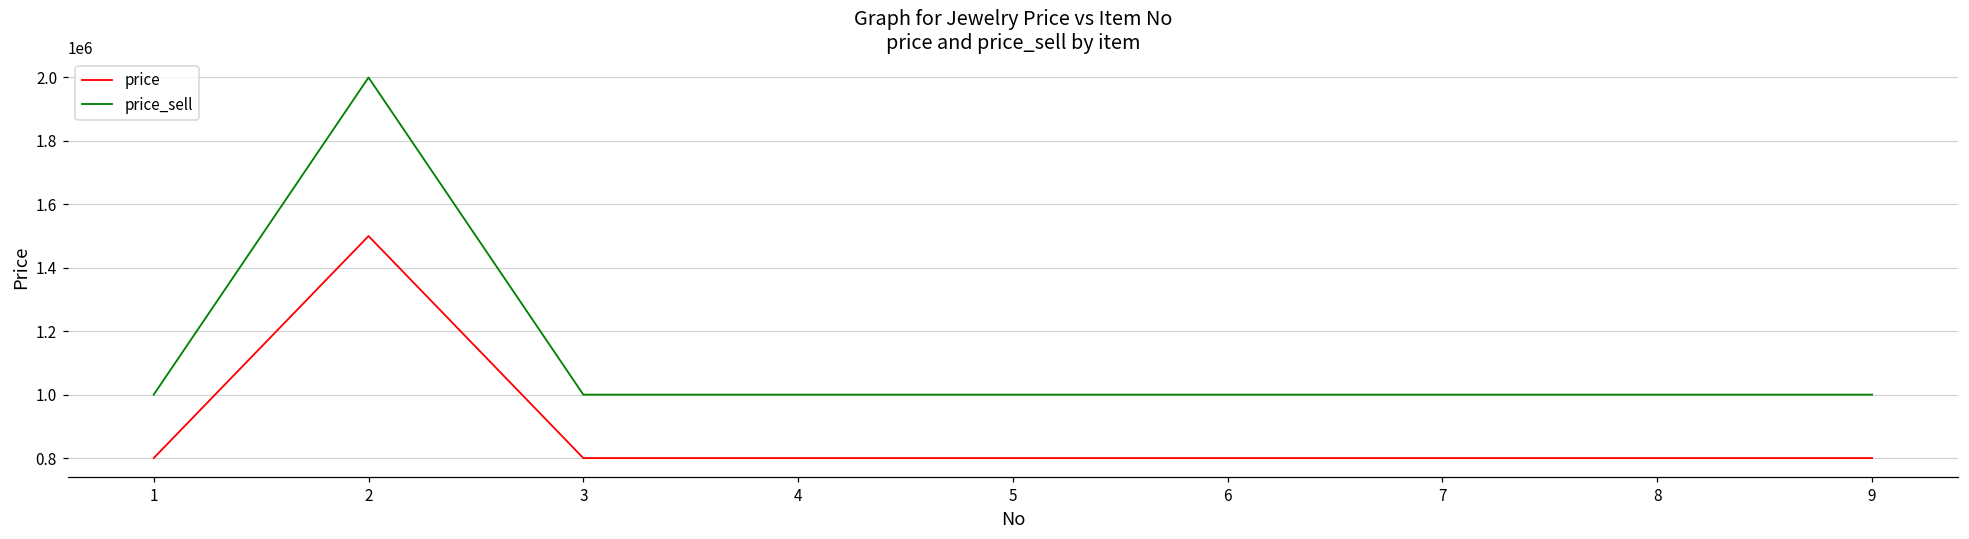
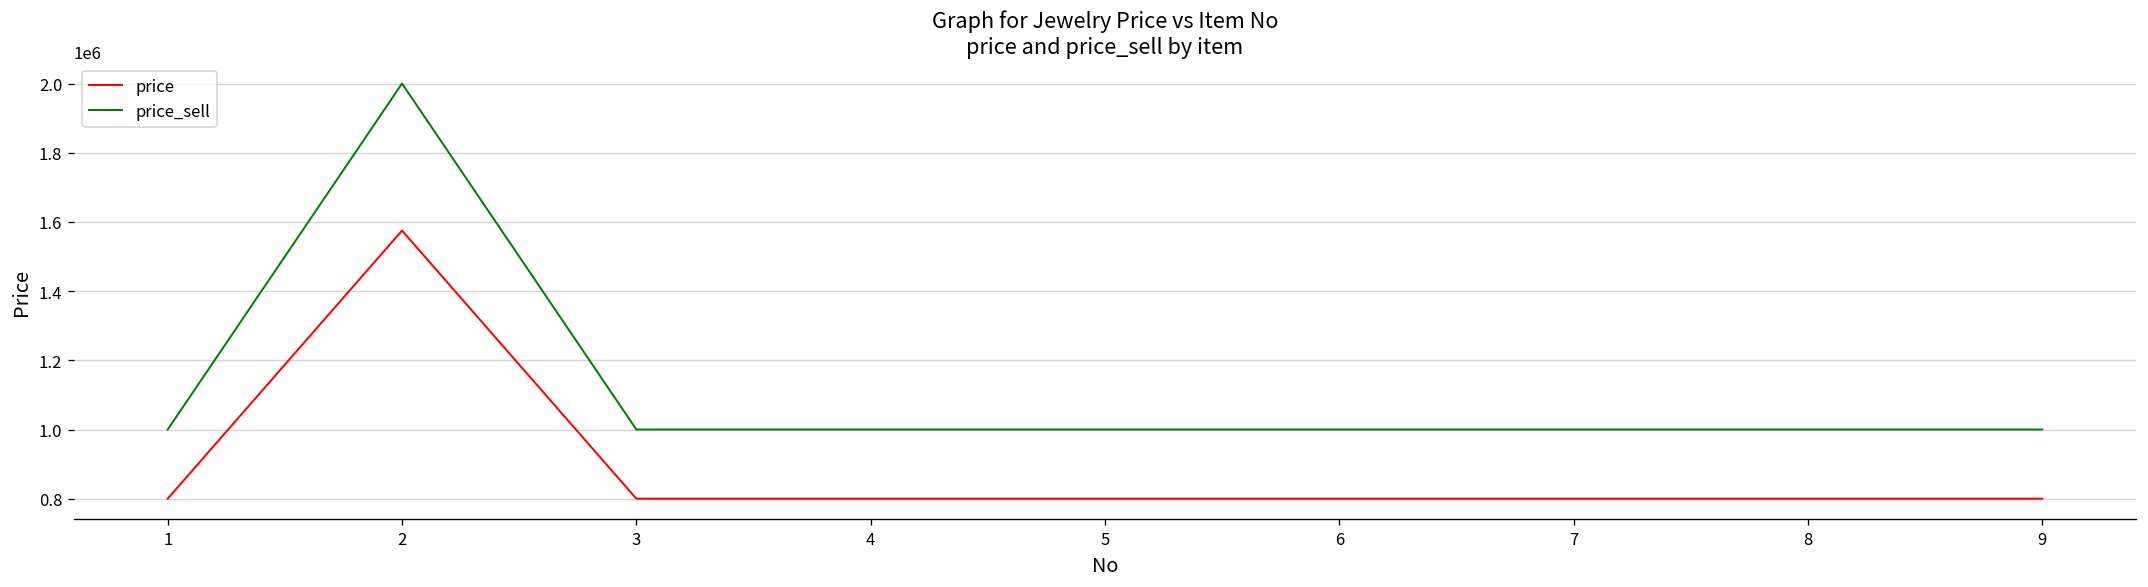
price, 2: 1500000 -> 1580000
